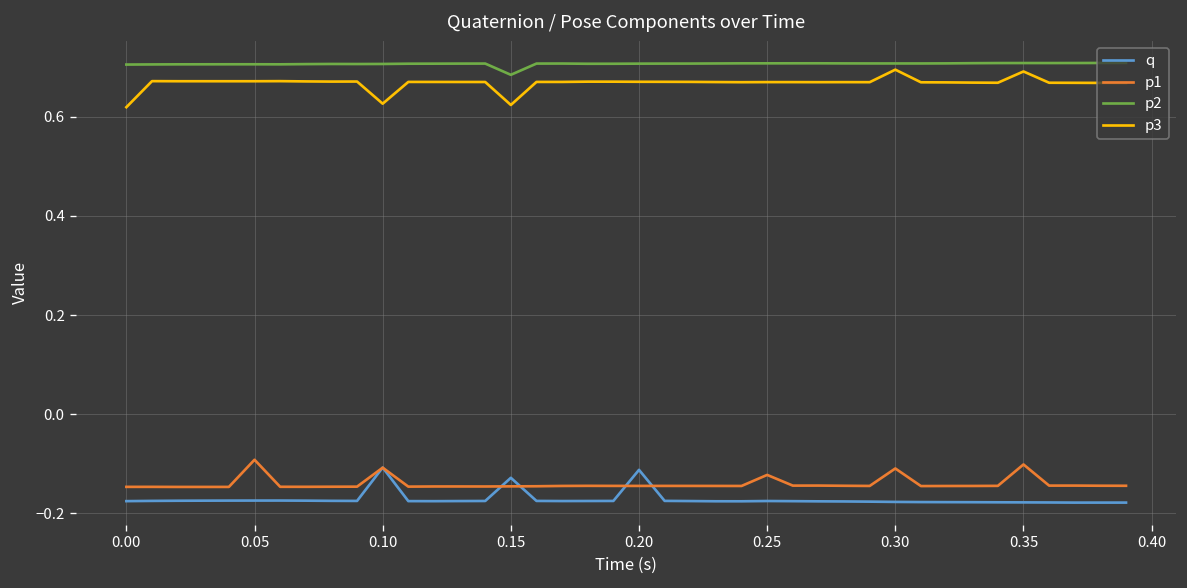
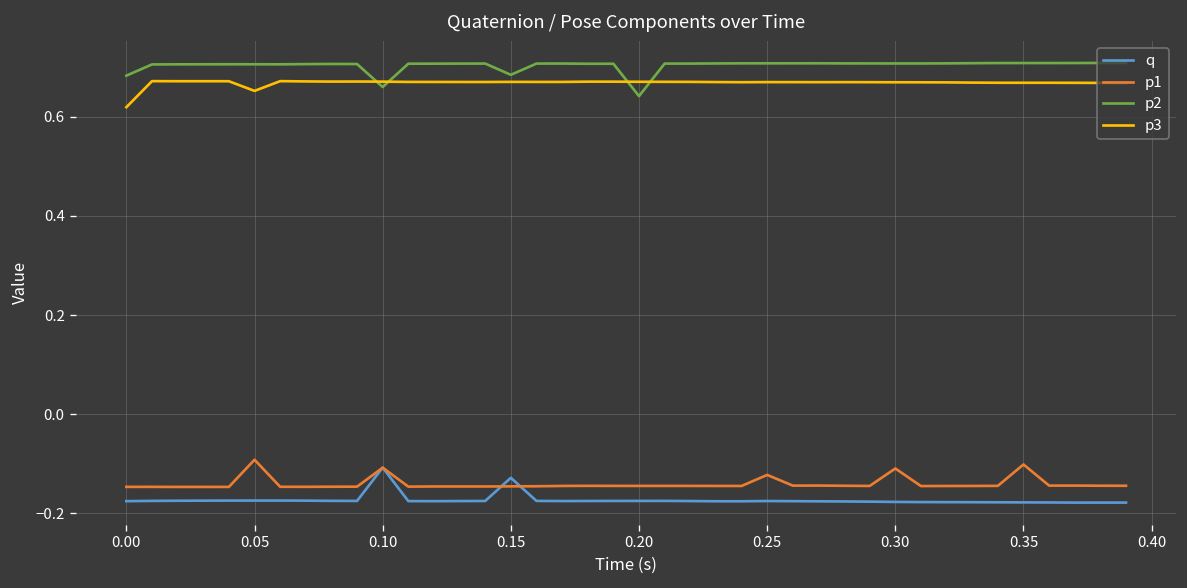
p2, 0.00: 0.70 -> 0.68
p3, 0.05: 0.67 -> 0.65
p2, 0.10: 0.71 -> 0.66
p3, 0.10: 0.63 -> 0.67
p3, 0.15: 0.62 -> 0.67
q, 0.20: -0.11 -> -0.17
p2, 0.20: 0.71 -> 0.64
p3, 0.30: 0.69 -> 0.67
p3, 0.35: 0.69 -> 0.67
